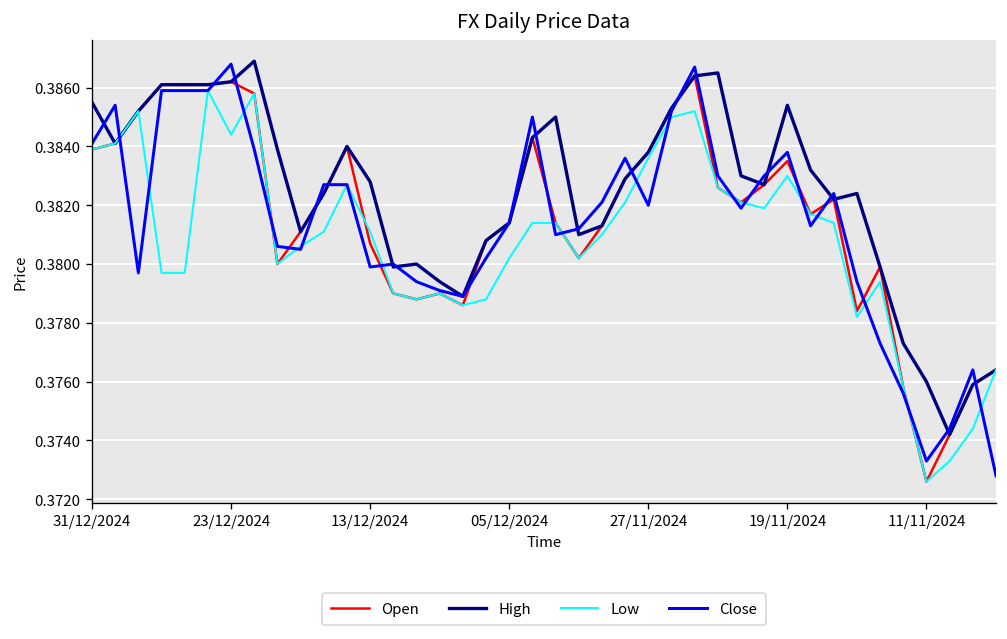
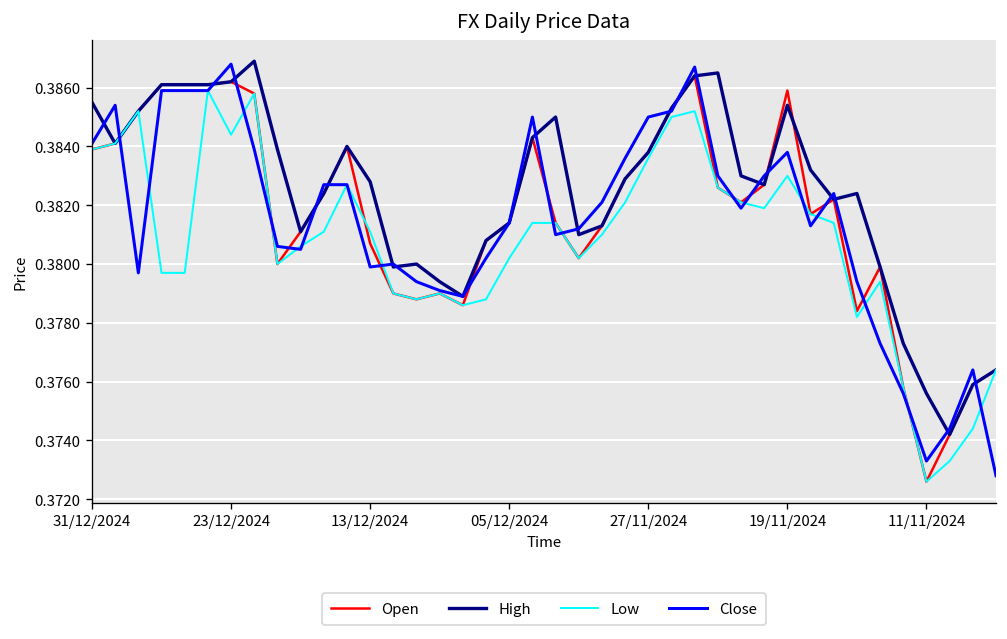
Close, 27/11/2024: 0.382 -> 0.385
Open, 19/11/2024: 0.3835 -> 0.3859
High, 11/11/2024: 0.3760 -> 0.3756
